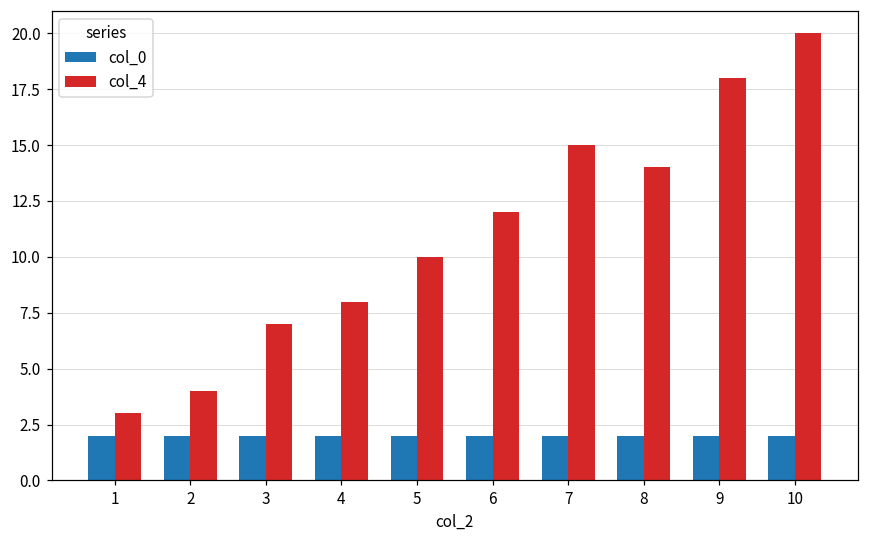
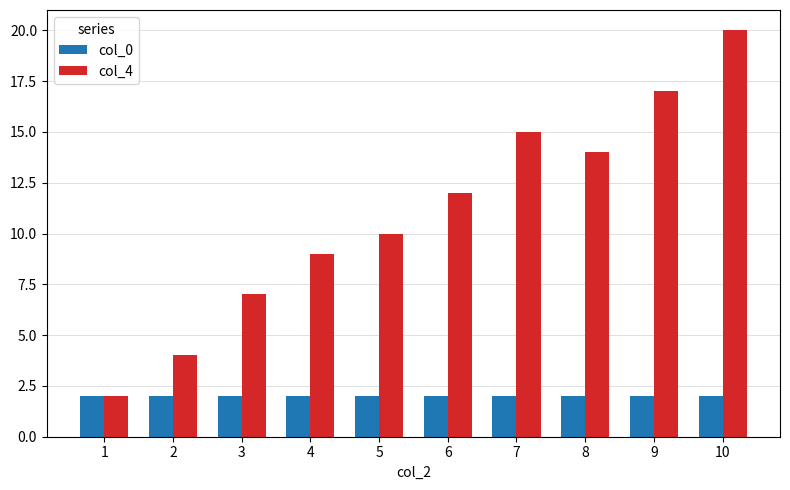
col_4, 1: 3 -> 2
col_4, 4: 8 -> 9
col_4, 9: 18 -> 17
